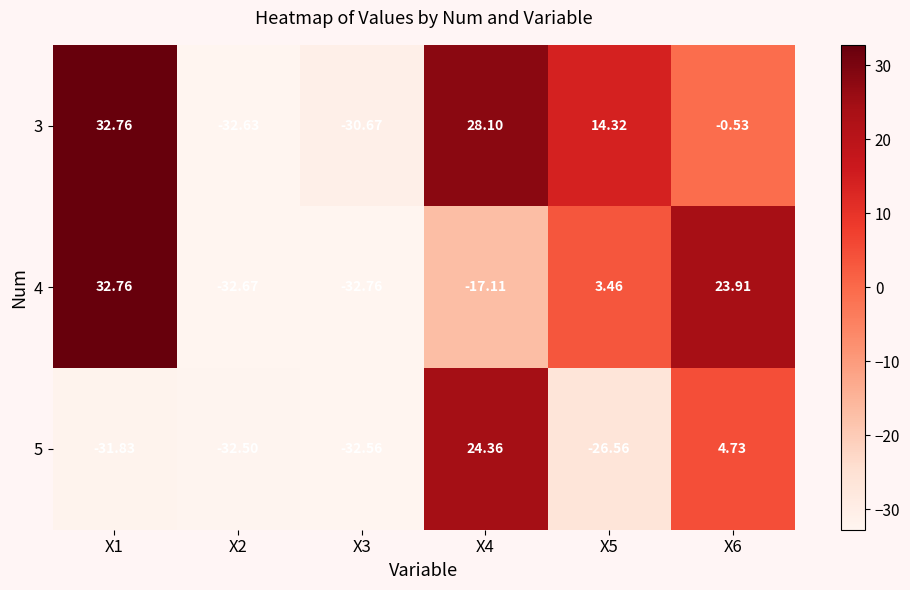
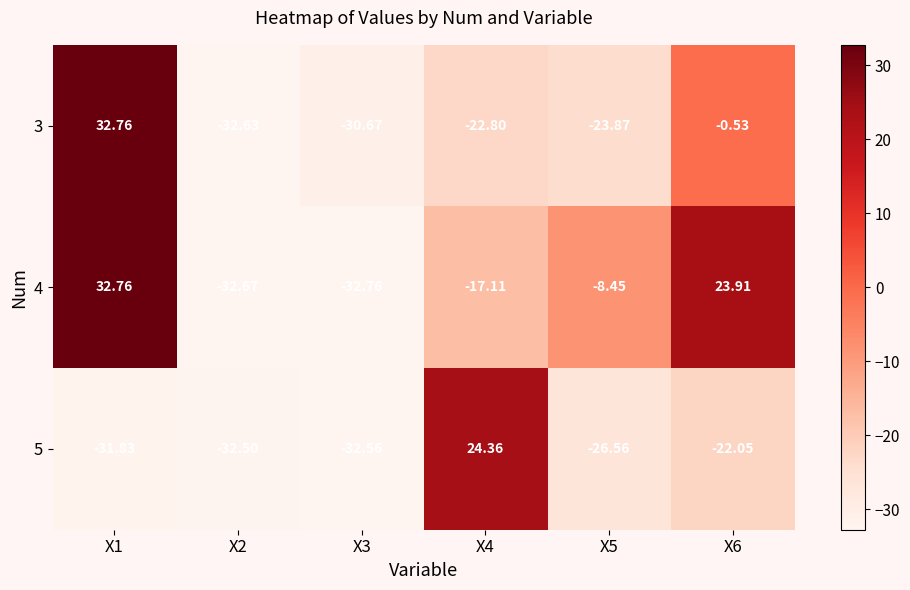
3, X4: 28.10 -> -22.80
3, X5: 14.32 -> -23.87
4, X5: 3.46 -> -8.45
5, X6: 4.73 -> -22.05
